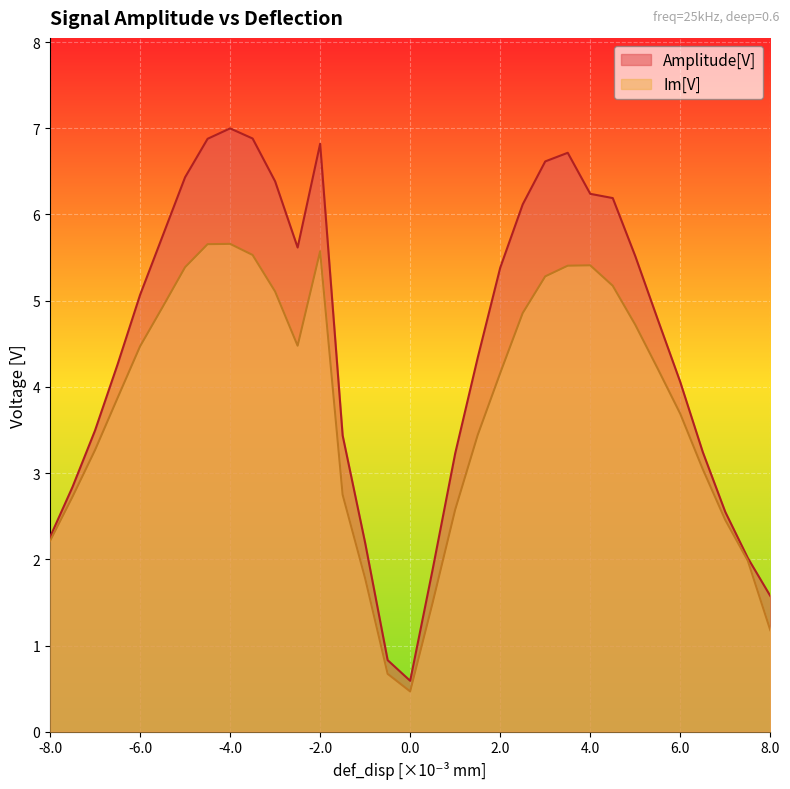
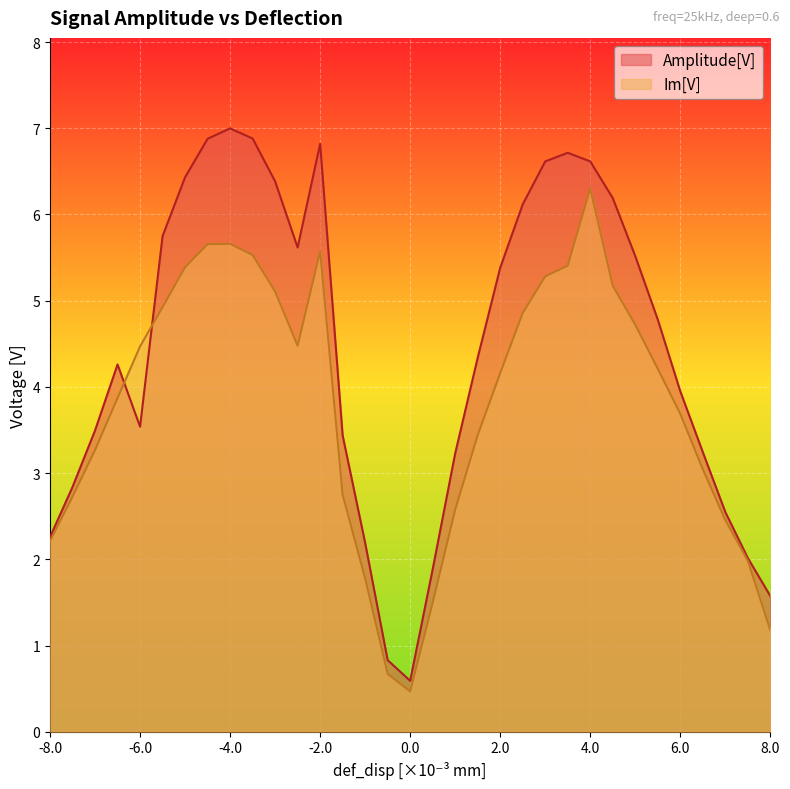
Amplitude[V], -6.0: 5.1 -> 3.5
Amplitude[V], 4.0: 6.2 -> 6.6
Im[V], 4.0: 5.4 -> 6.3
Amplitude[V], 6.0: 4.1 -> 3.9
